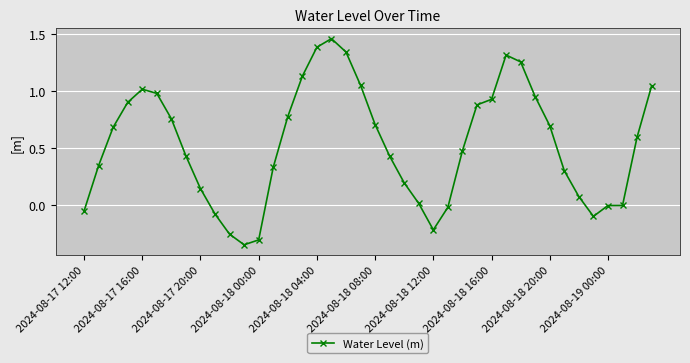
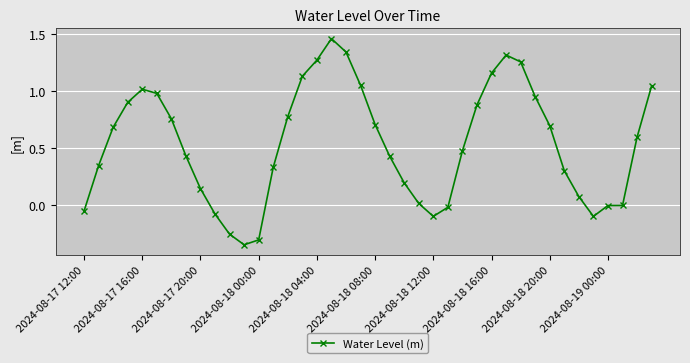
2024-08-18 04:00: 1.38 -> 1.27
2024-08-18 12:00: -0.21 -> -0.10
2024-08-18 16:00: 0.93 -> 1.16
